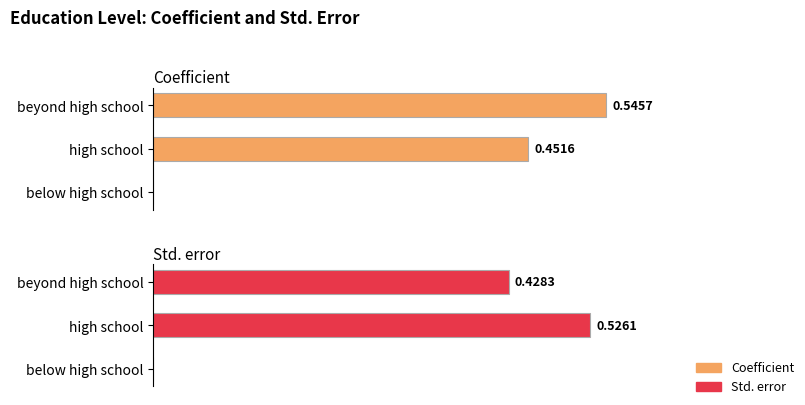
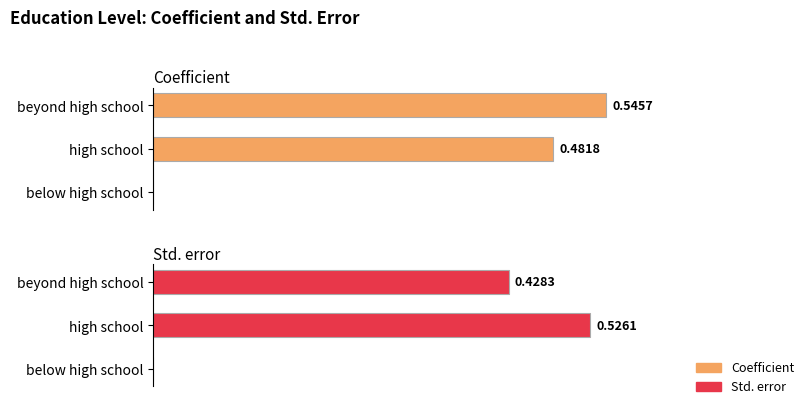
Coefficient, high school: 0.4516 -> 0.4818
